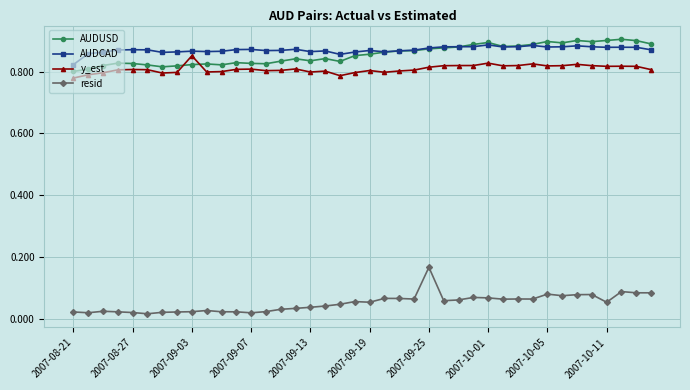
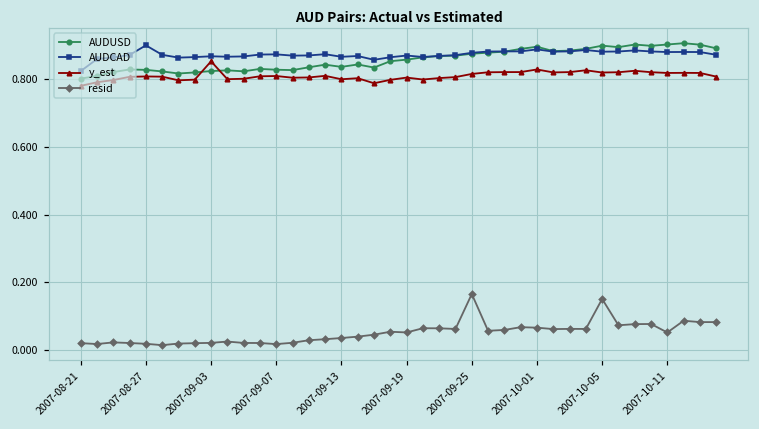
AUDCAD, 2007-08-27: 0.87 -> 0.90
resid, 2007-10-05: 0.08 -> 0.15
